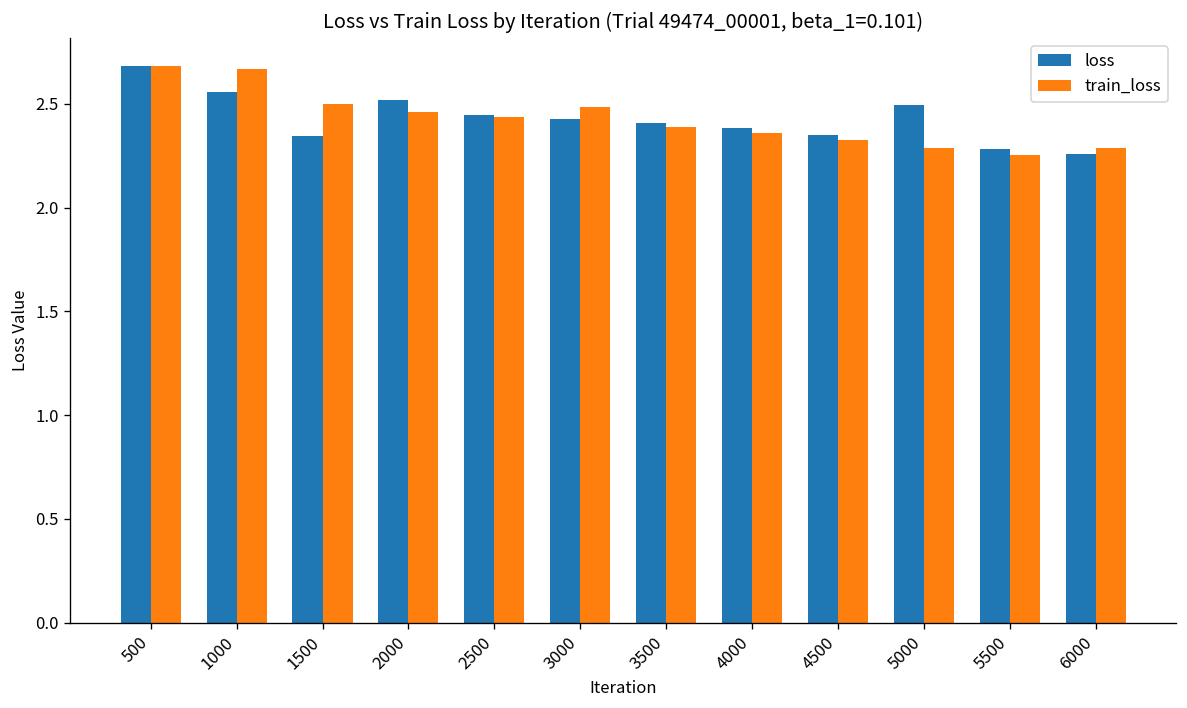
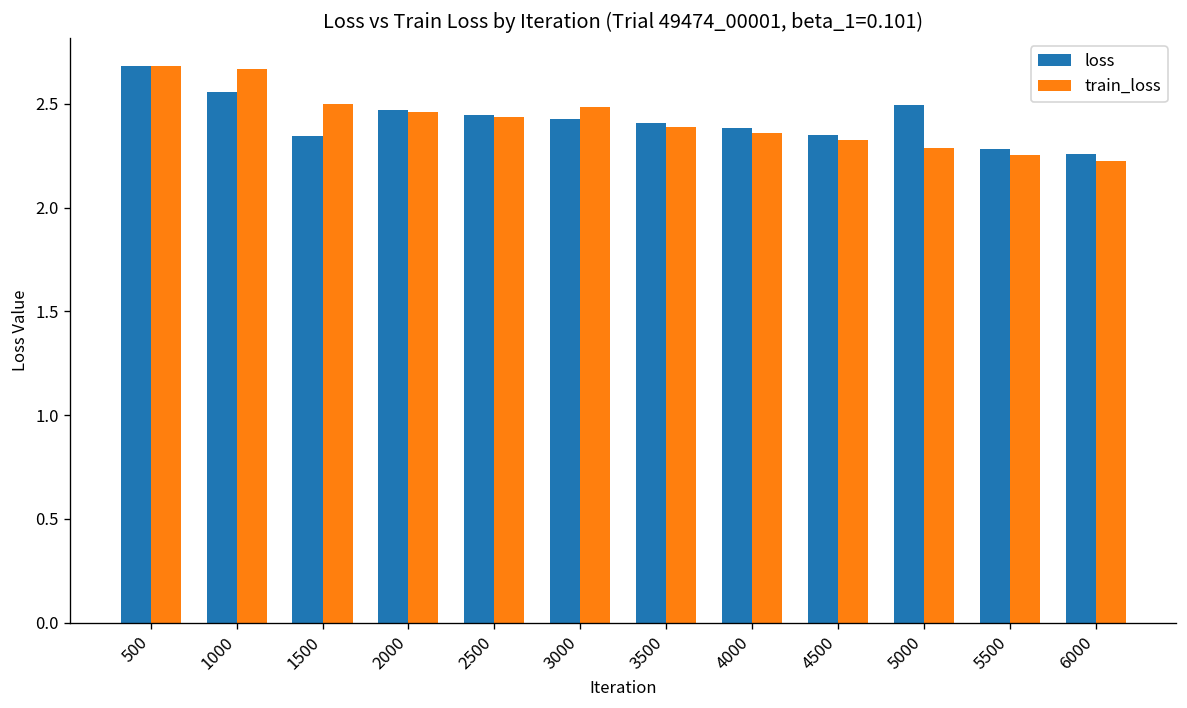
loss, 2000: 2.52 -> 2.47
train_loss, 6000: 2.29 -> 2.23
